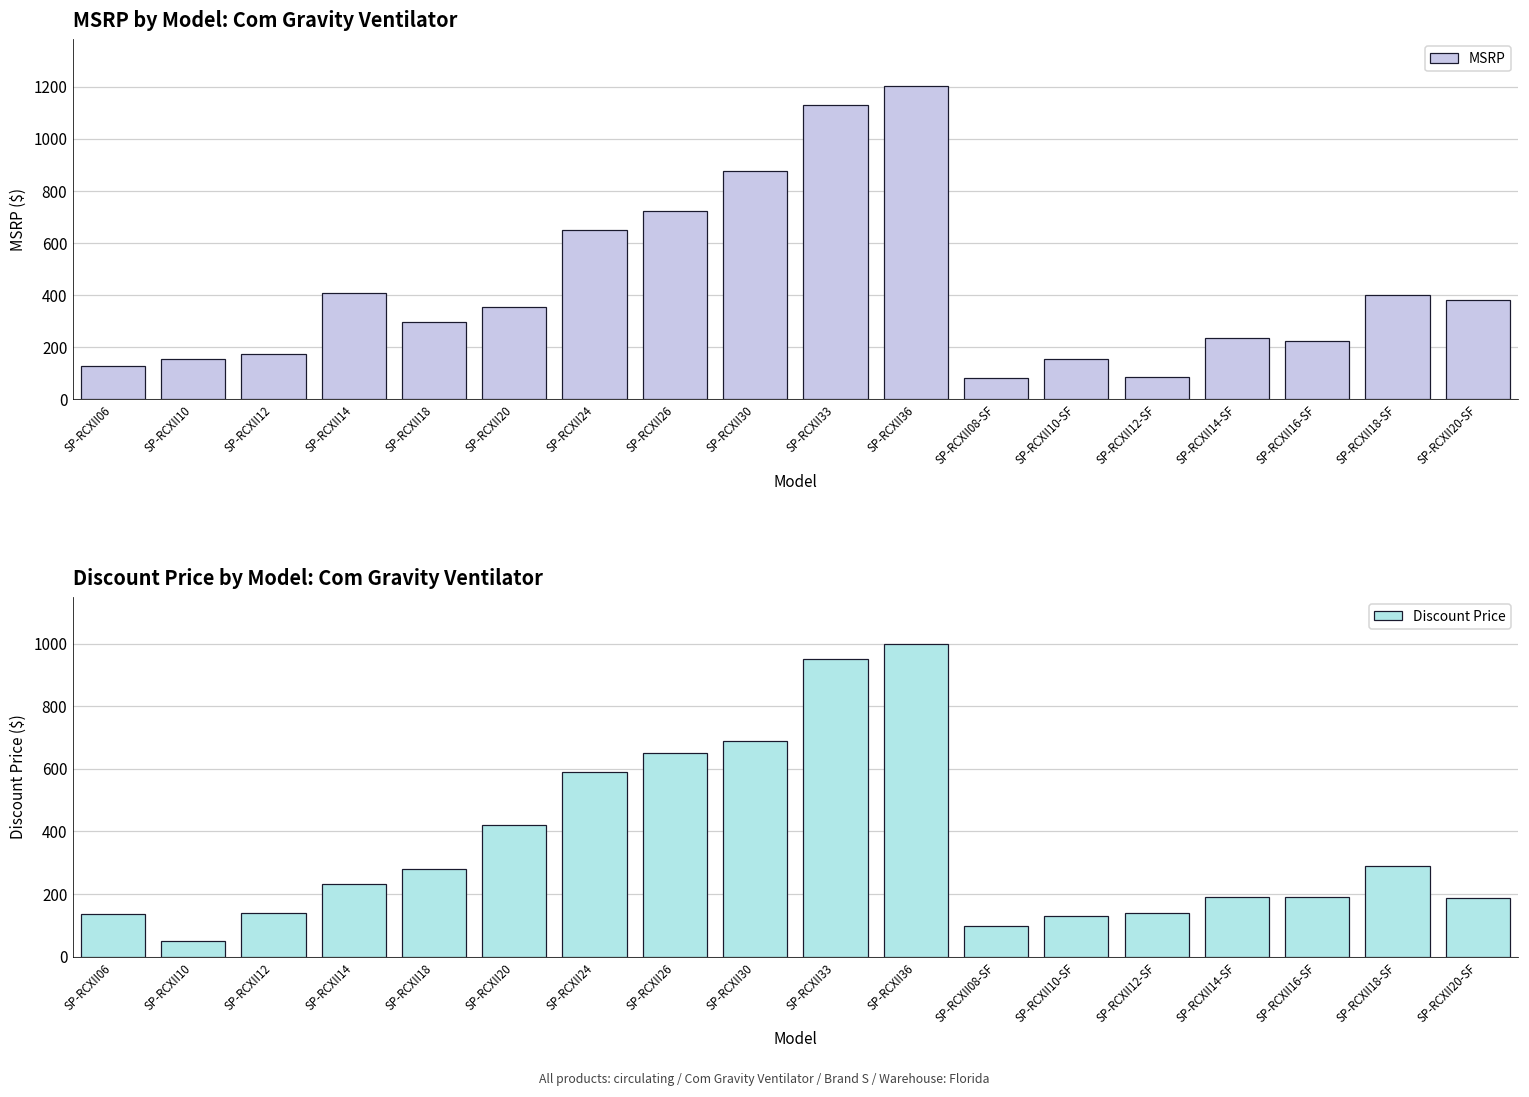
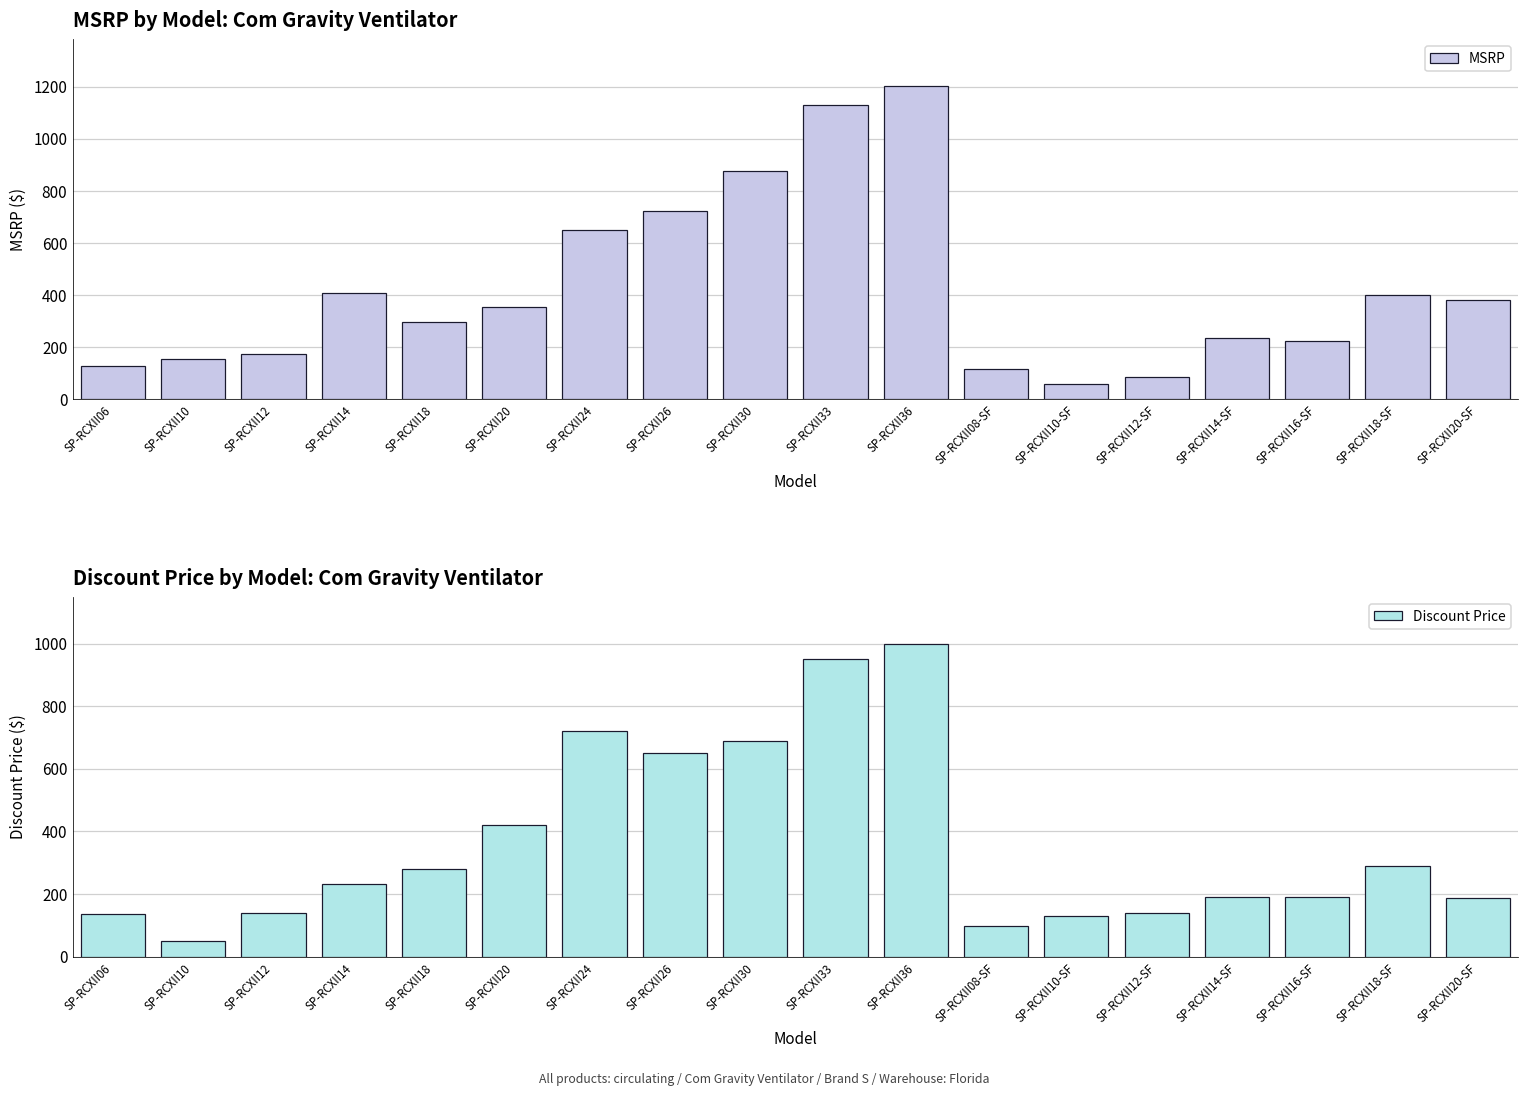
MSRP by Model: Com Gravity Ventilator, SP-RCXII08-SF: 80 -> 120
MSRP by Model: Com Gravity Ventilator, SP-RCXII10-SF: 150 -> 60
Discount Price by Model: Com Gravity Ventilator, SP-RCXII24: 590 -> 720
